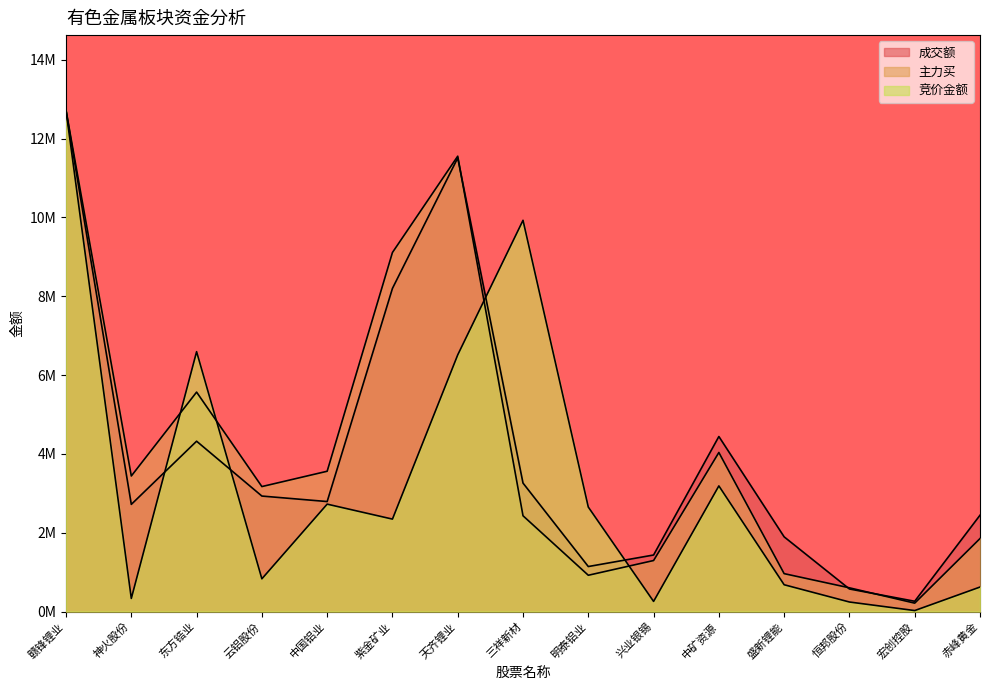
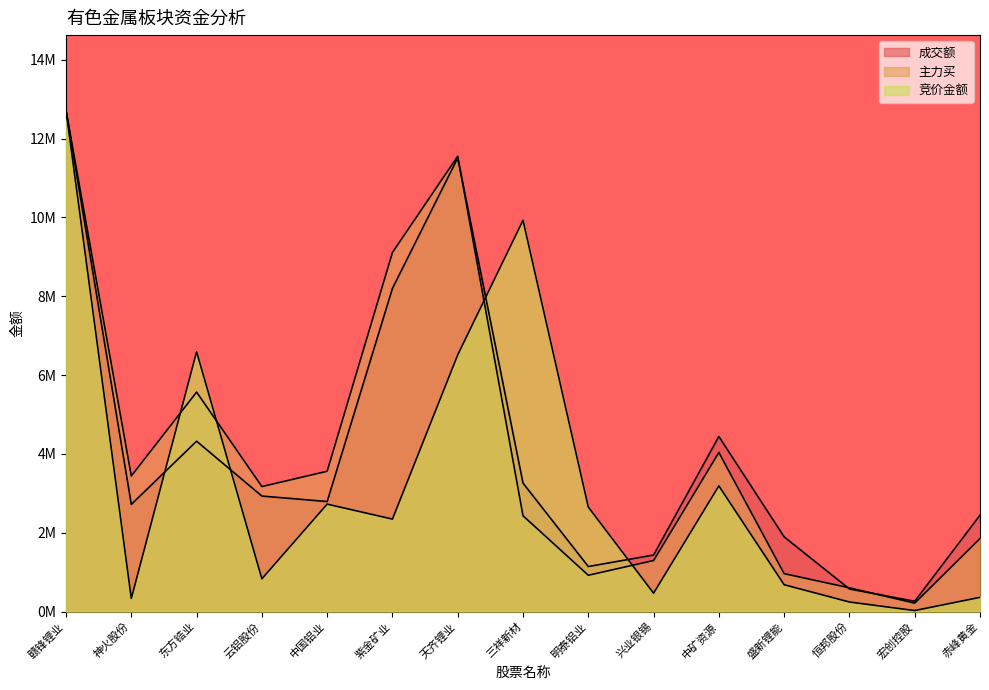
竞价金额, 兴业银锡: 300000 -> 500000
竞价金额, 赤峰黄金: 600000 -> 400000
